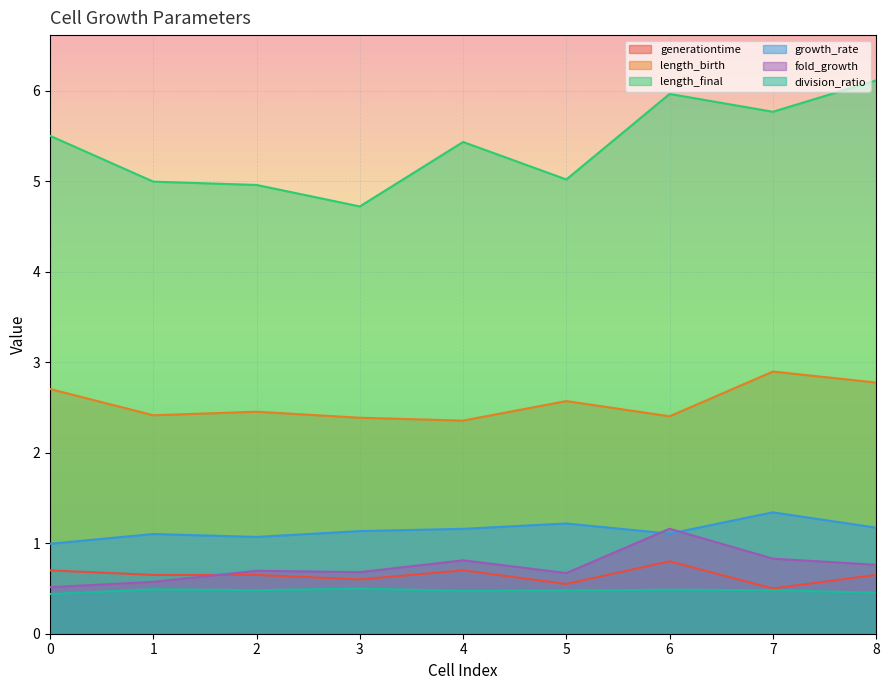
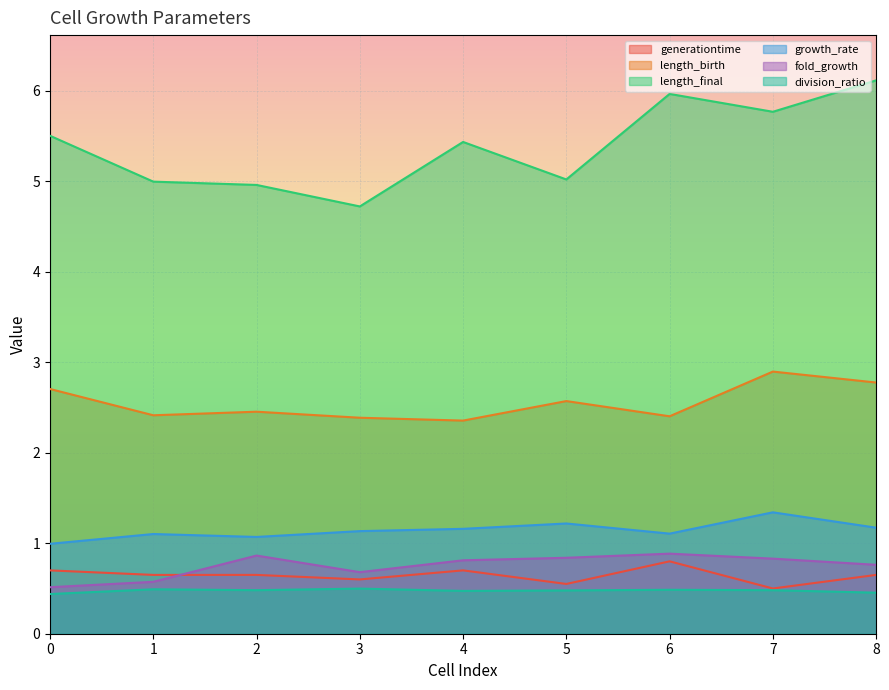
fold_growth, 2: 0.7 -> 0.9
fold_growth, 5: 0.7 -> 0.8
fold_growth, 6: 1.2 -> 0.9
